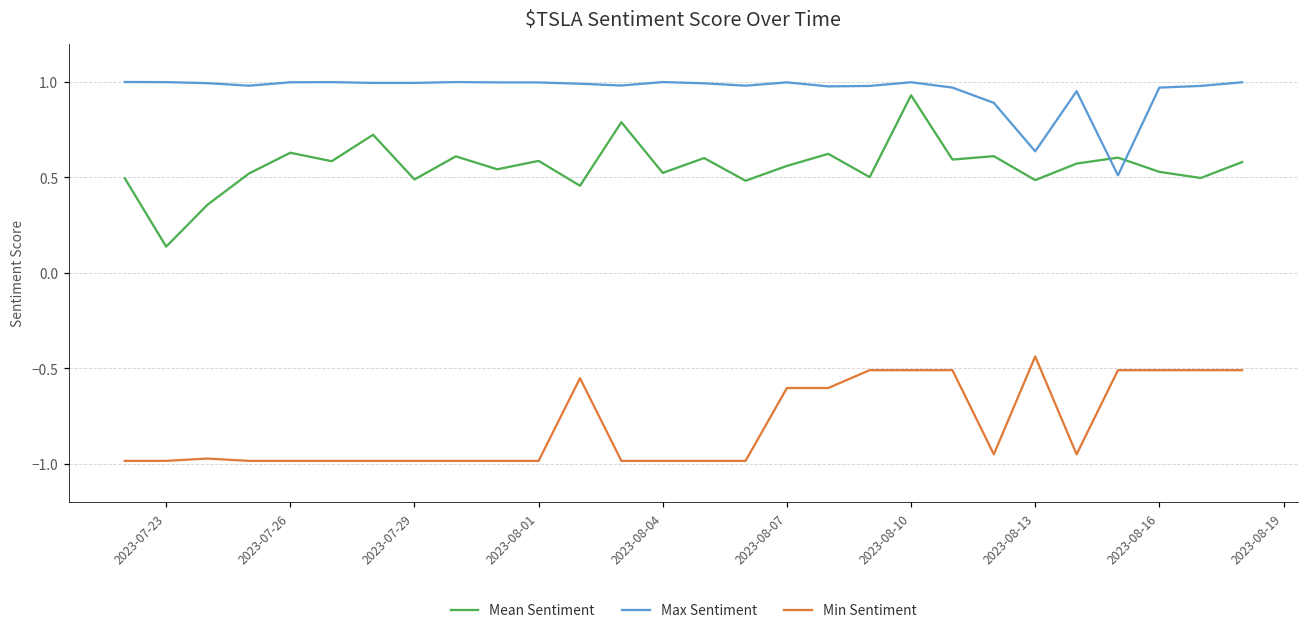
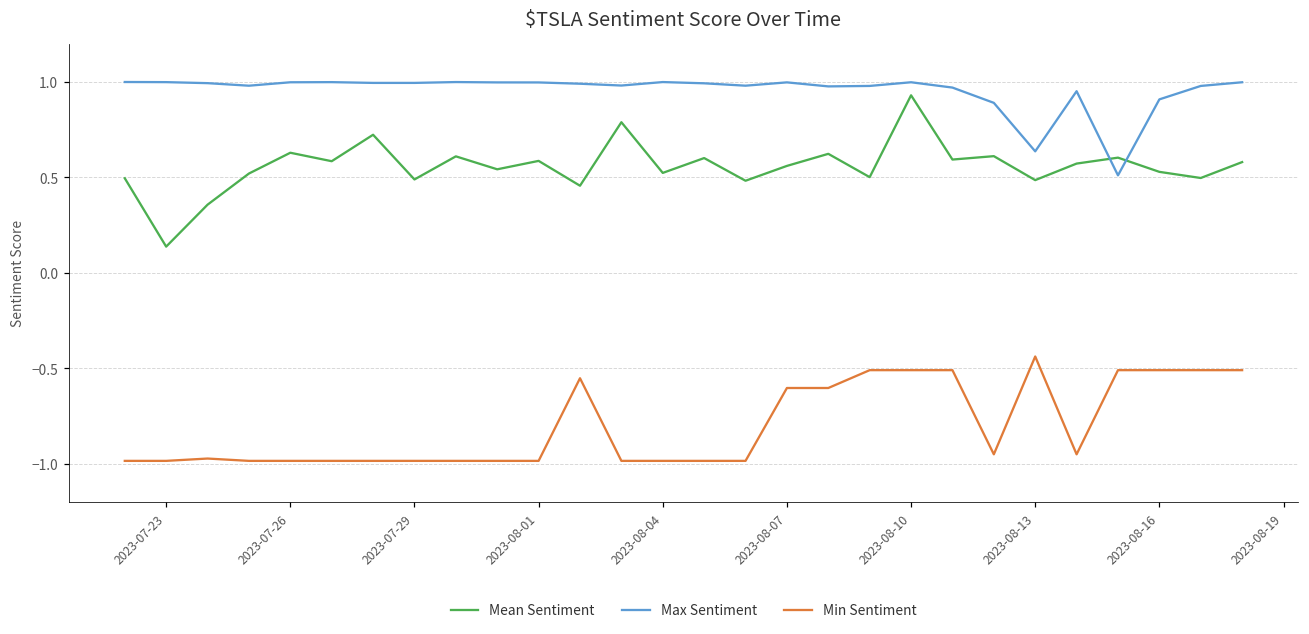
Max Sentiment, 2023-08-16: 0.97 -> 0.91
